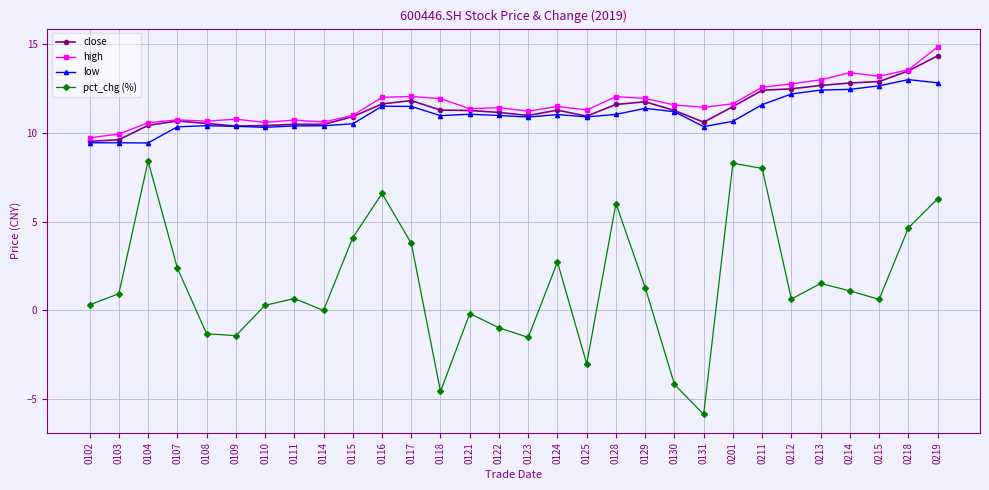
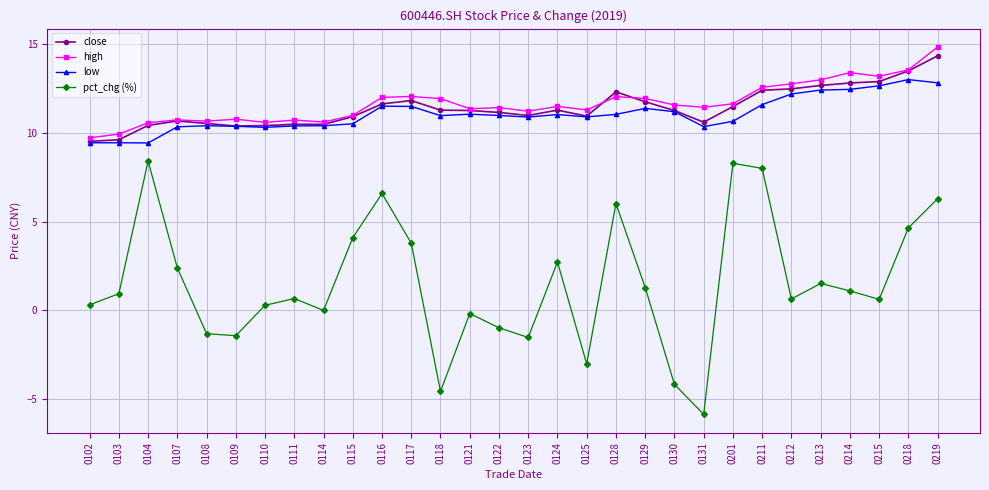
close, 0128: 11.6 -> 12.3
